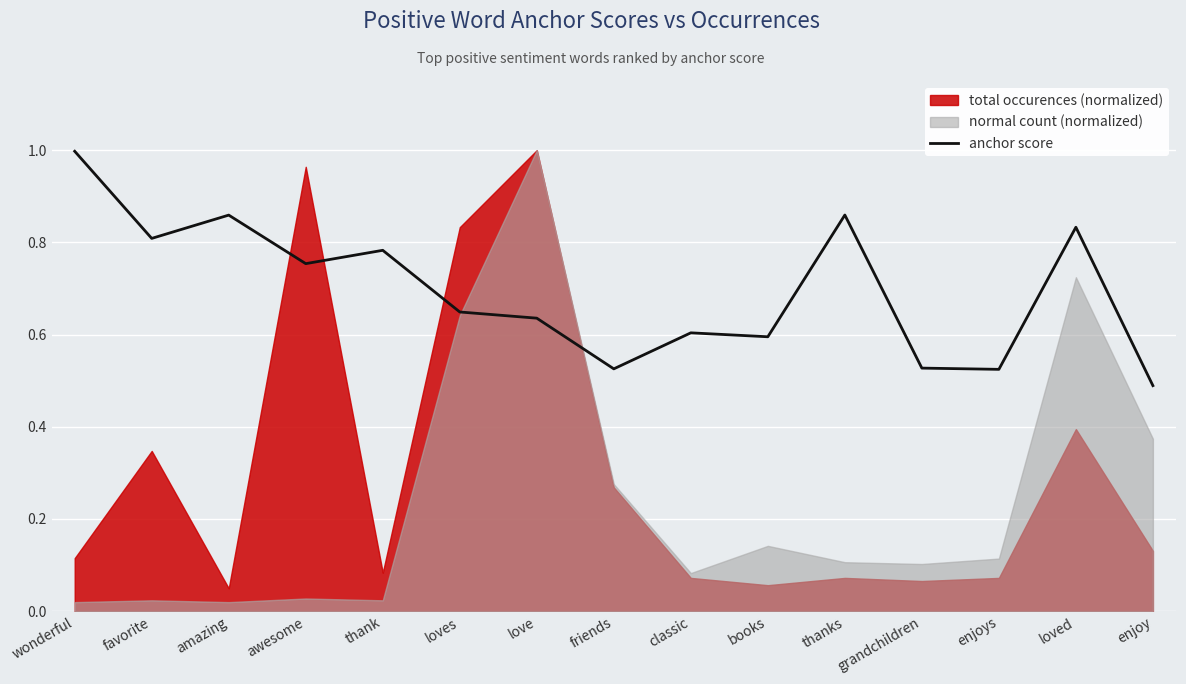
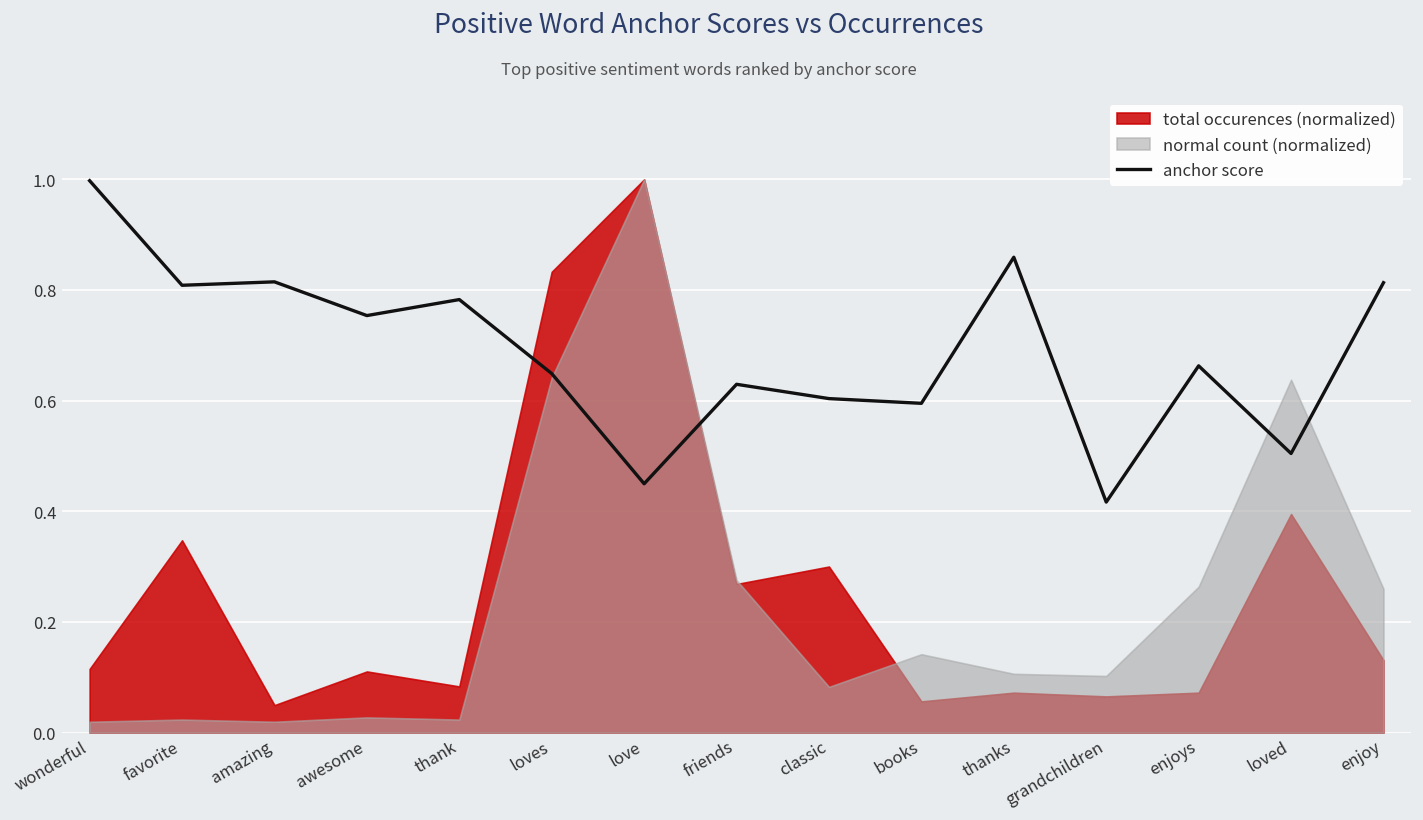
anchor score, amazing: 0.86 -> 0.81
total occurences (normalized), awesome: 0.96 -> 0.11
anchor score, love: 0.64 -> 0.45
anchor score, friends: 0.53 -> 0.63
total occurences (normalized), classic: 0.07 -> 0.30
anchor score, grandchildren: 0.53 -> 0.42
anchor score, enjoys: 0.52 -> 0.66
normal count (normalized), enjoys: 0.11 -> 0.26
anchor score, loved: 0.83 -> 0.50
normal count (normalized), loved: 0.72 -> 0.64
anchor score, enjoy: 0.49 -> 0.81
normal count (normalized), enjoy: 0.37 -> 0.26
